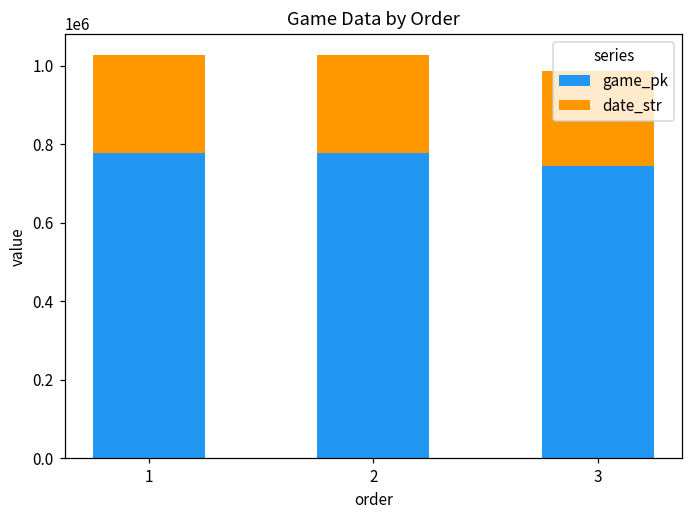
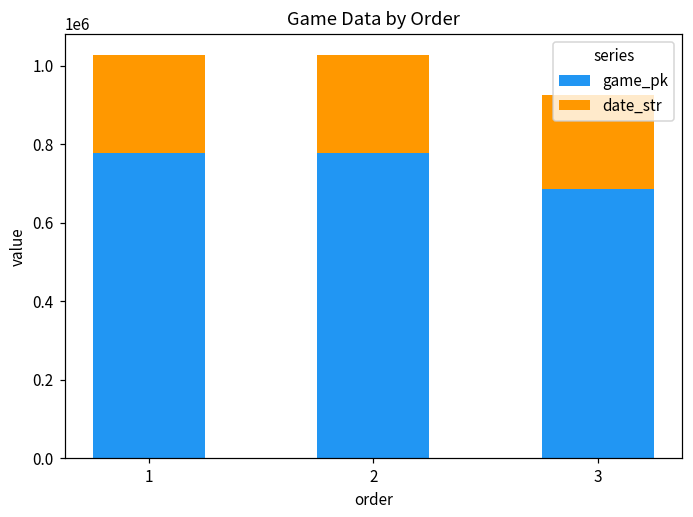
game_pk, 3: 750000 -> 690000
